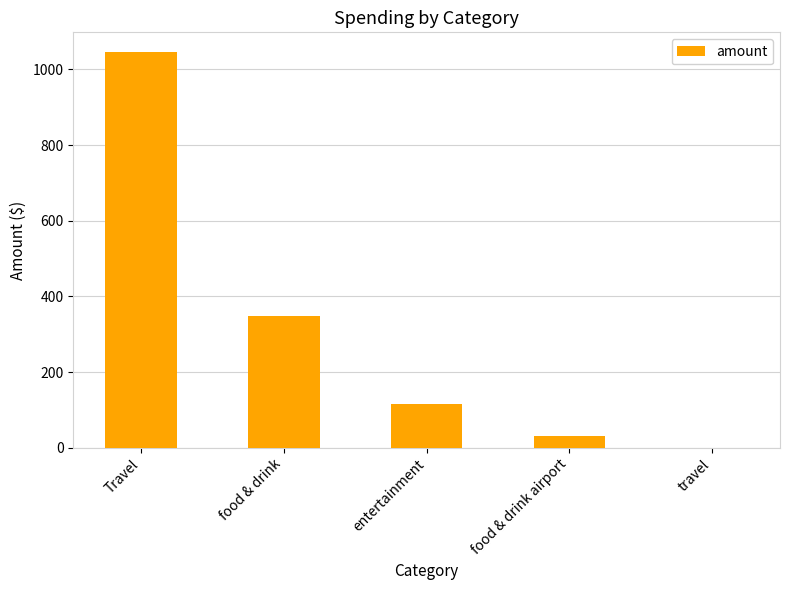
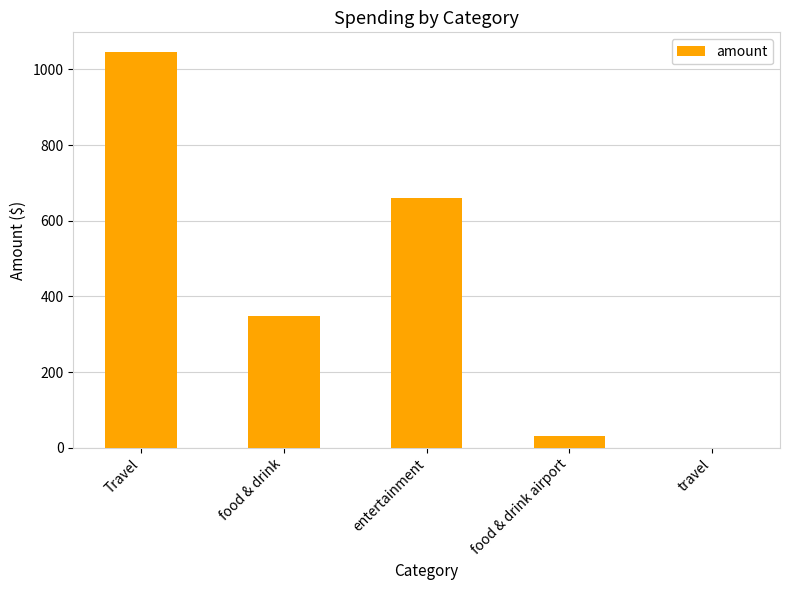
entertainment: 120 -> 660
